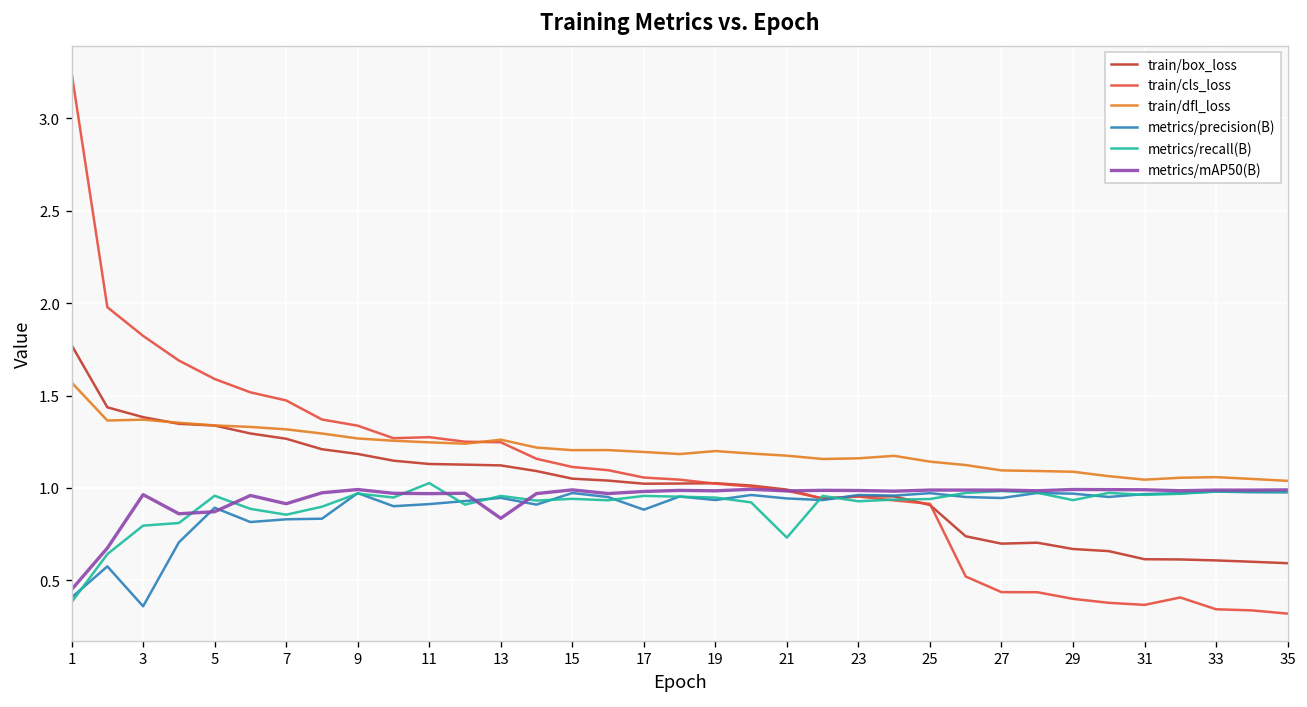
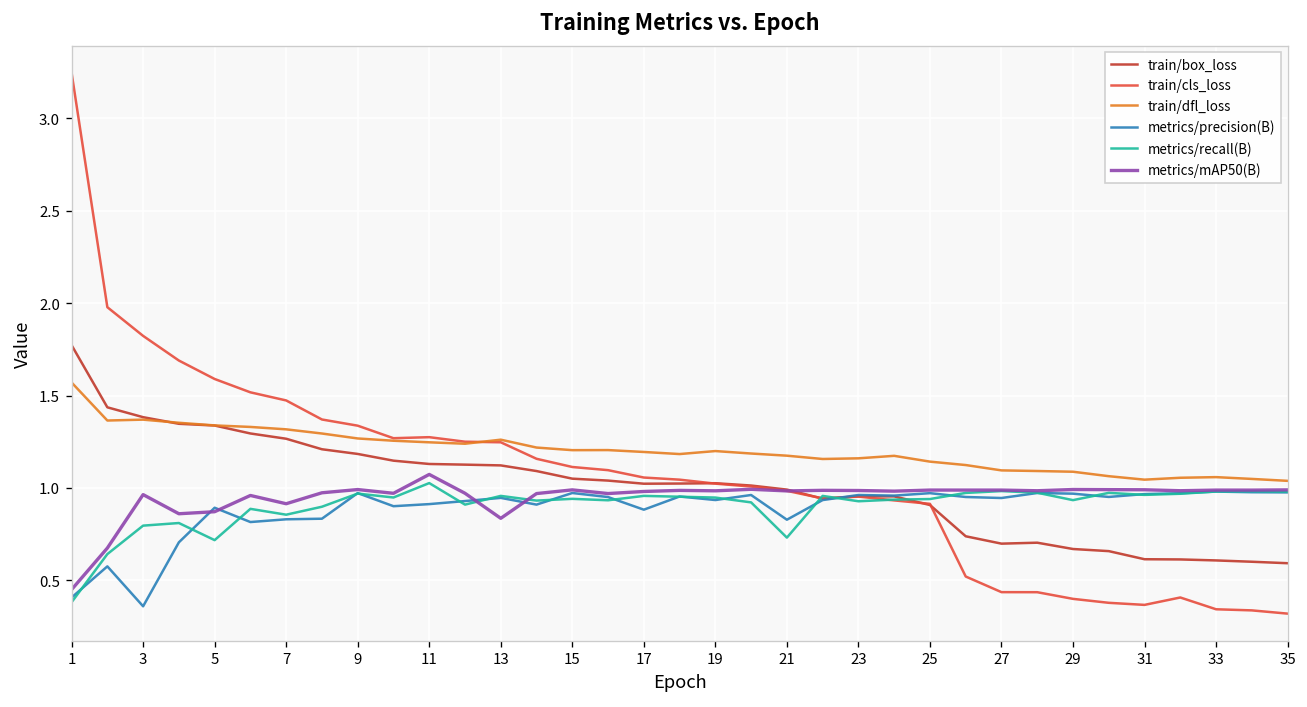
metrics/recall(B), 5: 0.96 -> 0.72
metrics/mAP50(B), 11: 0.97 -> 1.07
metrics/precision(B), 21: 0.94 -> 0.83
